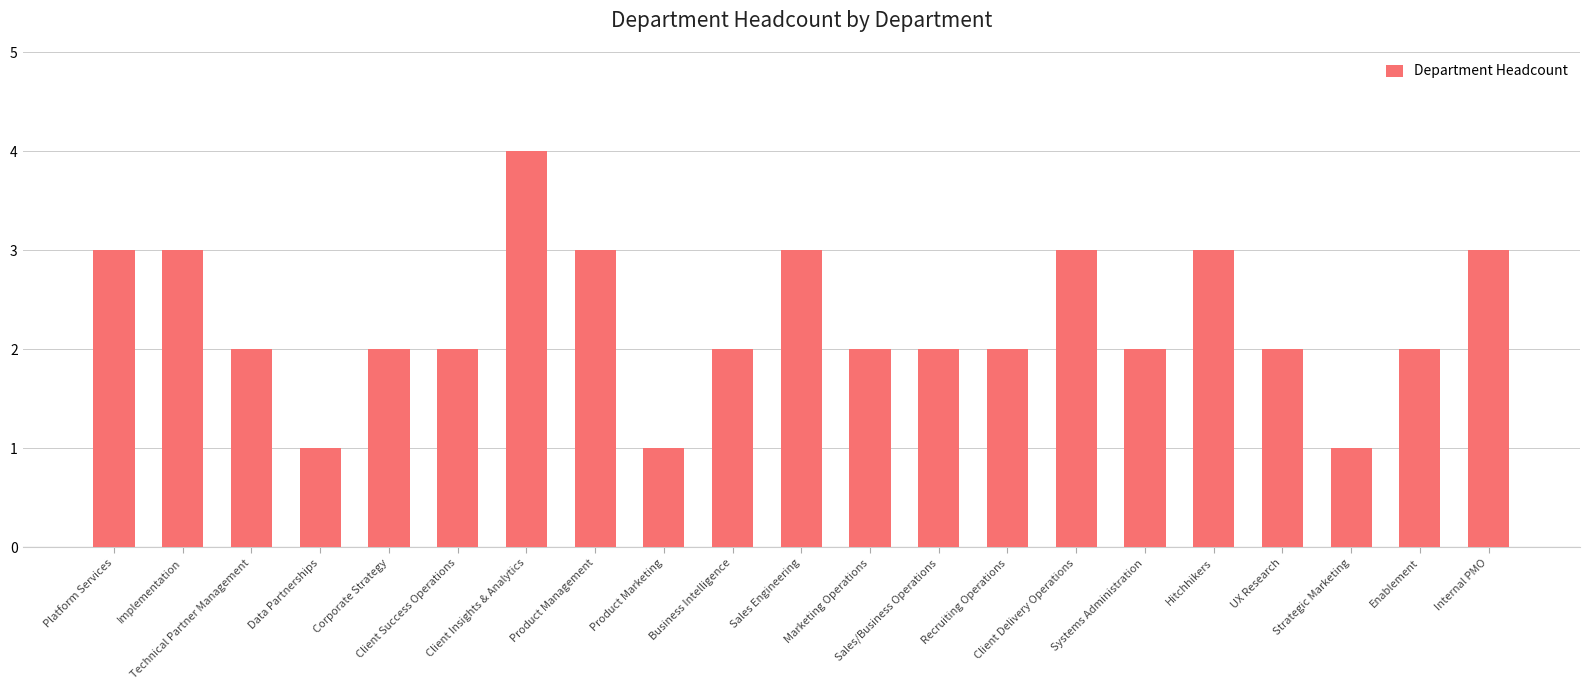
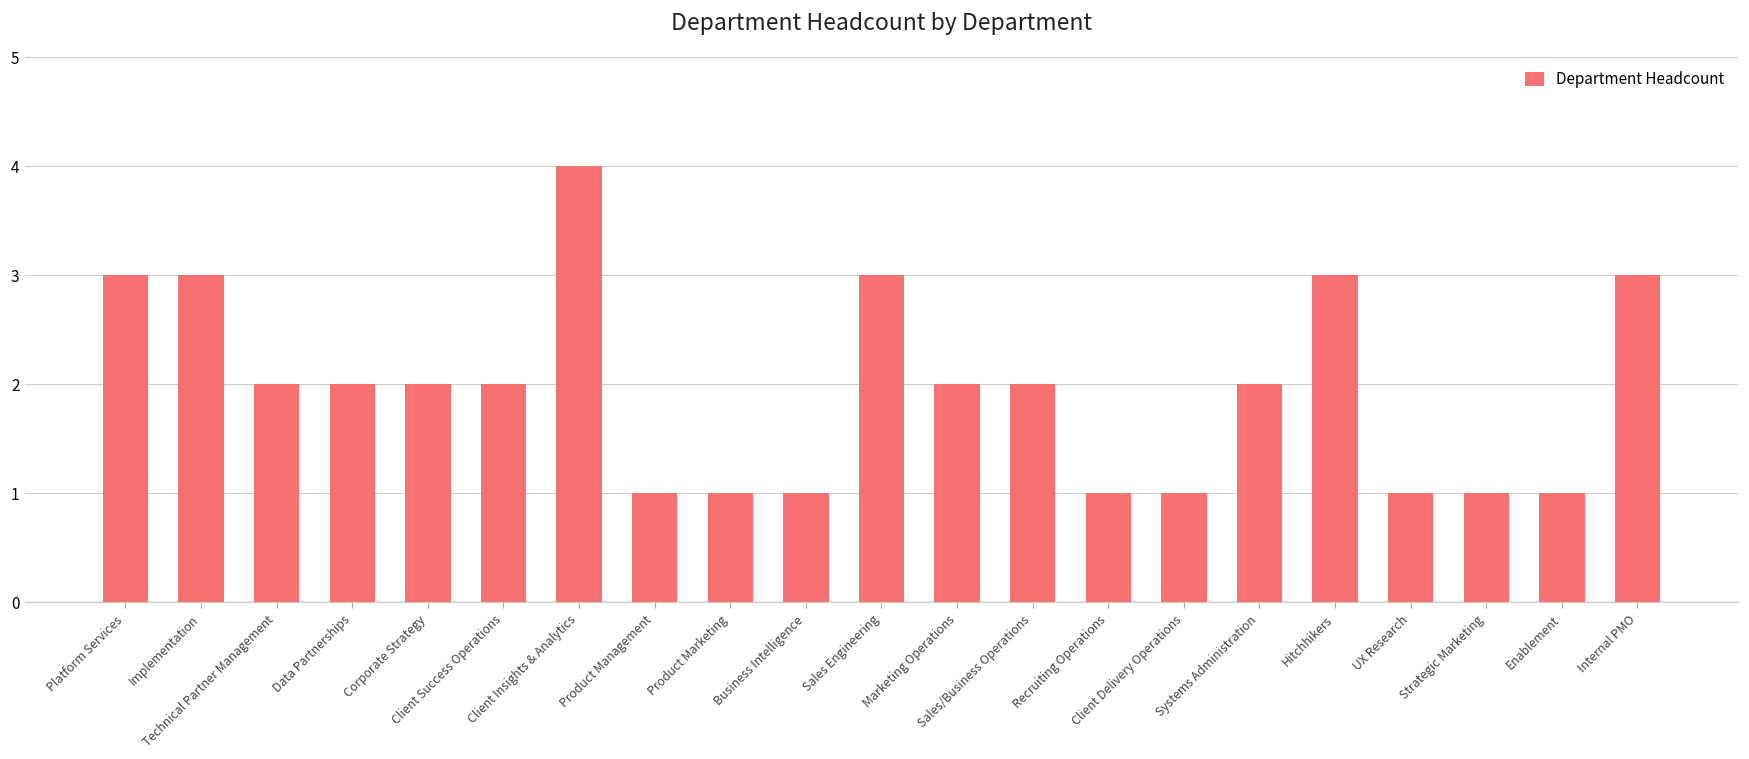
Data Partnerships: 1 -> 2
Product Management: 3 -> 1
Business Intelligence: 2 -> 1
Recruiting Operations: 2 -> 1
Client Delivery Operations: 3 -> 1
UX Research: 2 -> 1
Enablement: 2 -> 1
